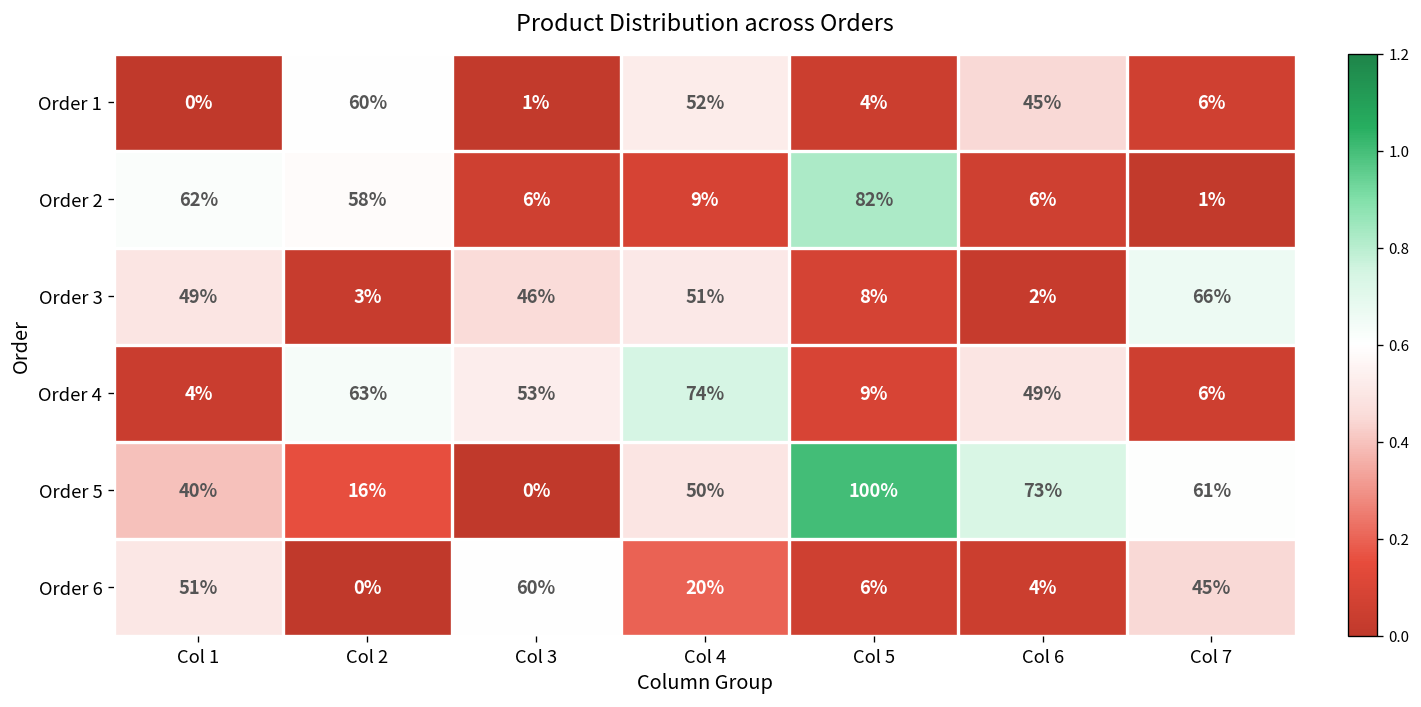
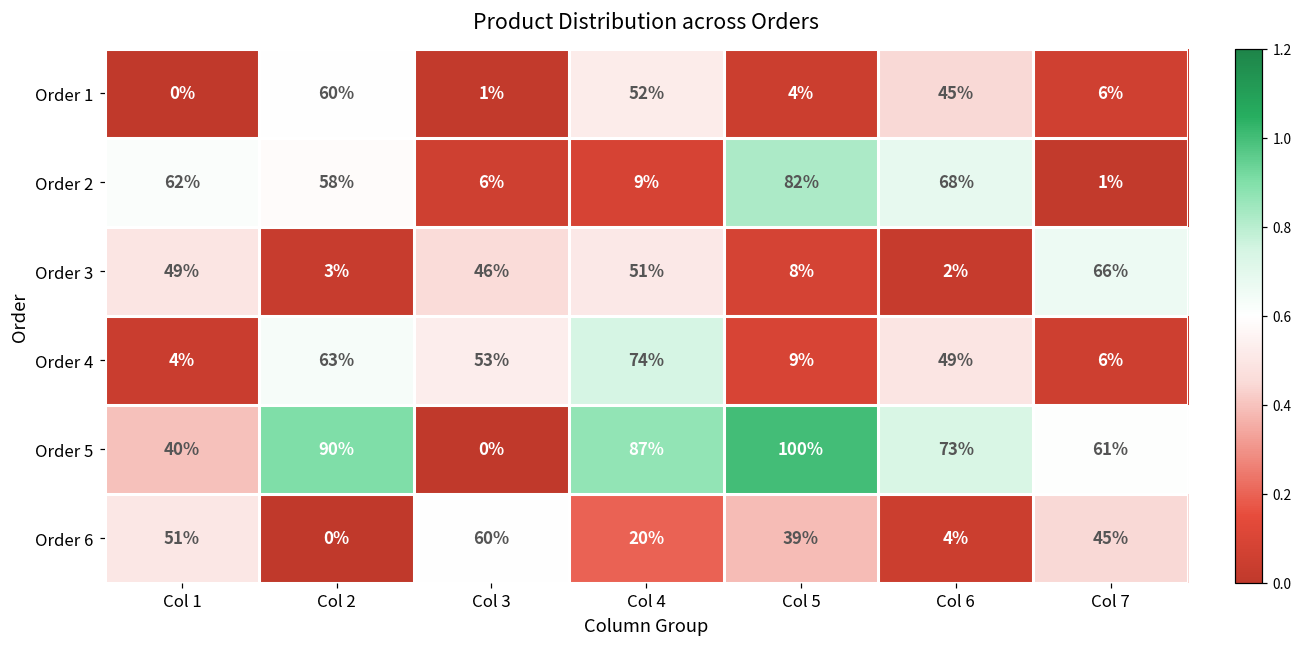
Order 2, Col 6: 6% -> 68%
Order 5, Col 2: 16% -> 90%
Order 5, Col 4: 50% -> 87%
Order 6, Col 5: 6% -> 39%
